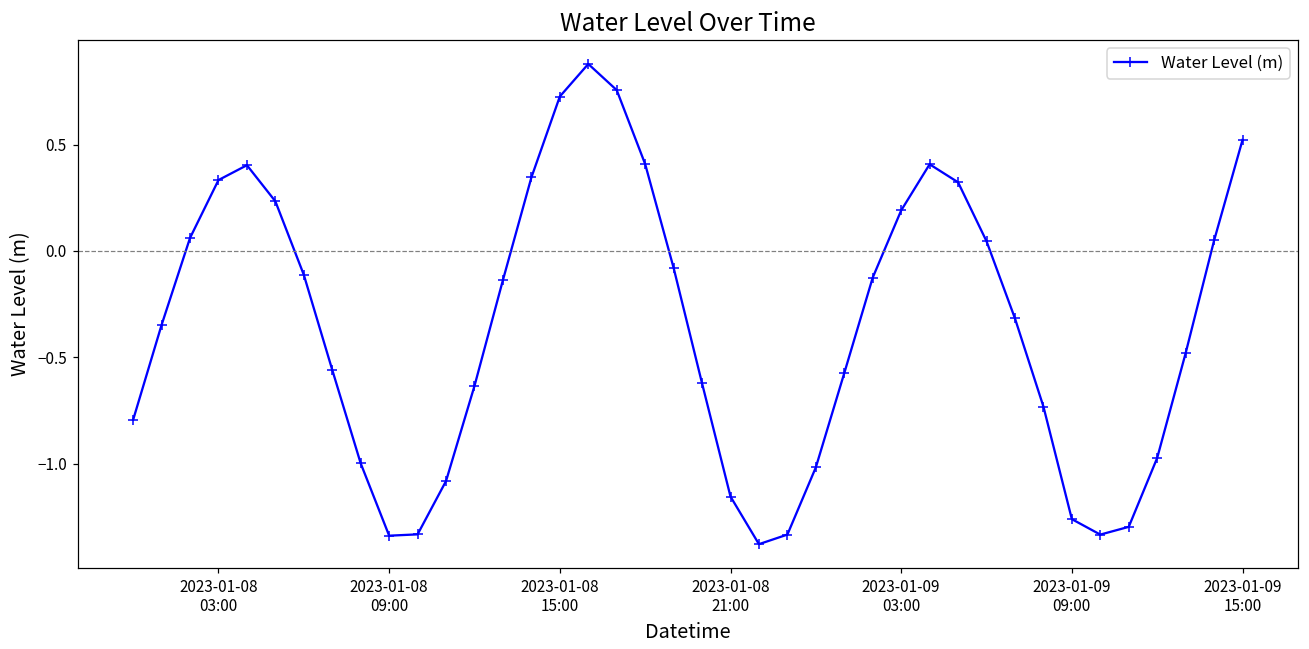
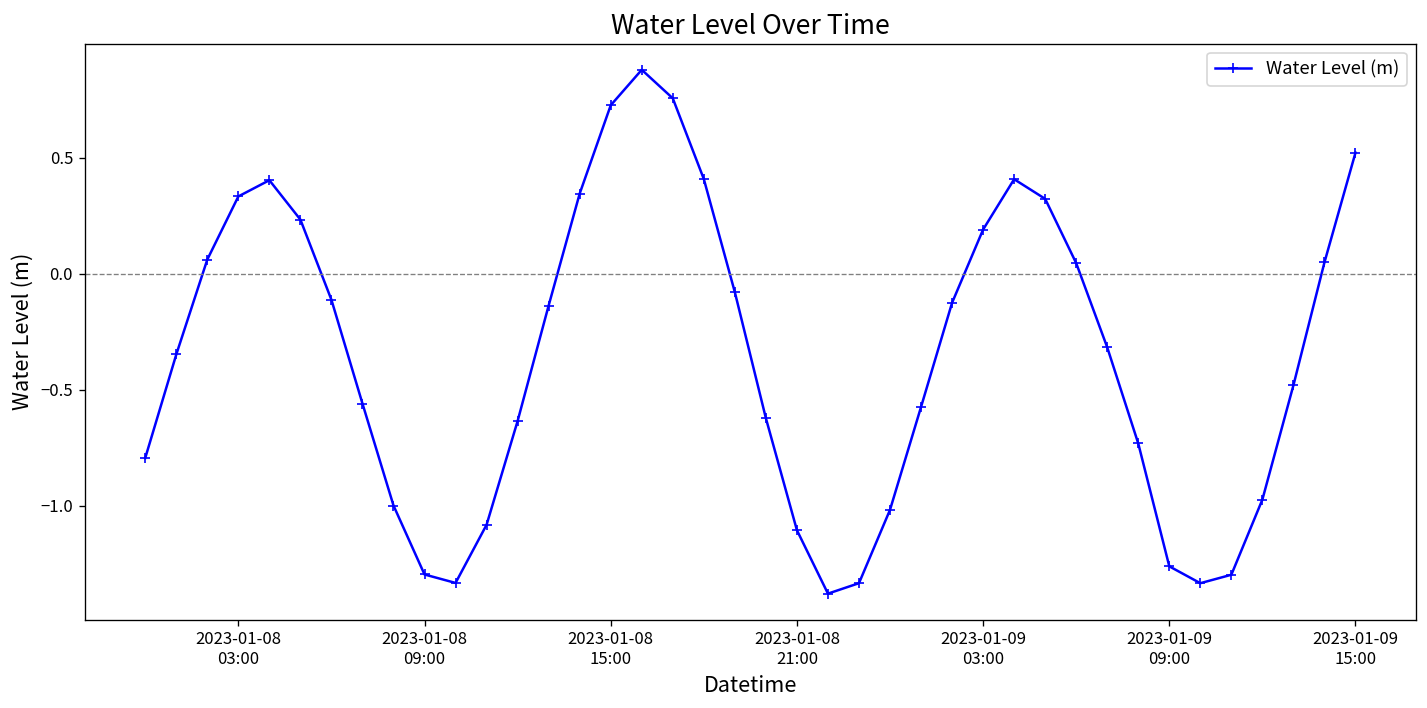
2023-01-08 09:00: -1.34 -> -1.30
2023-01-08 21:00: -1.15 -> -1.10
